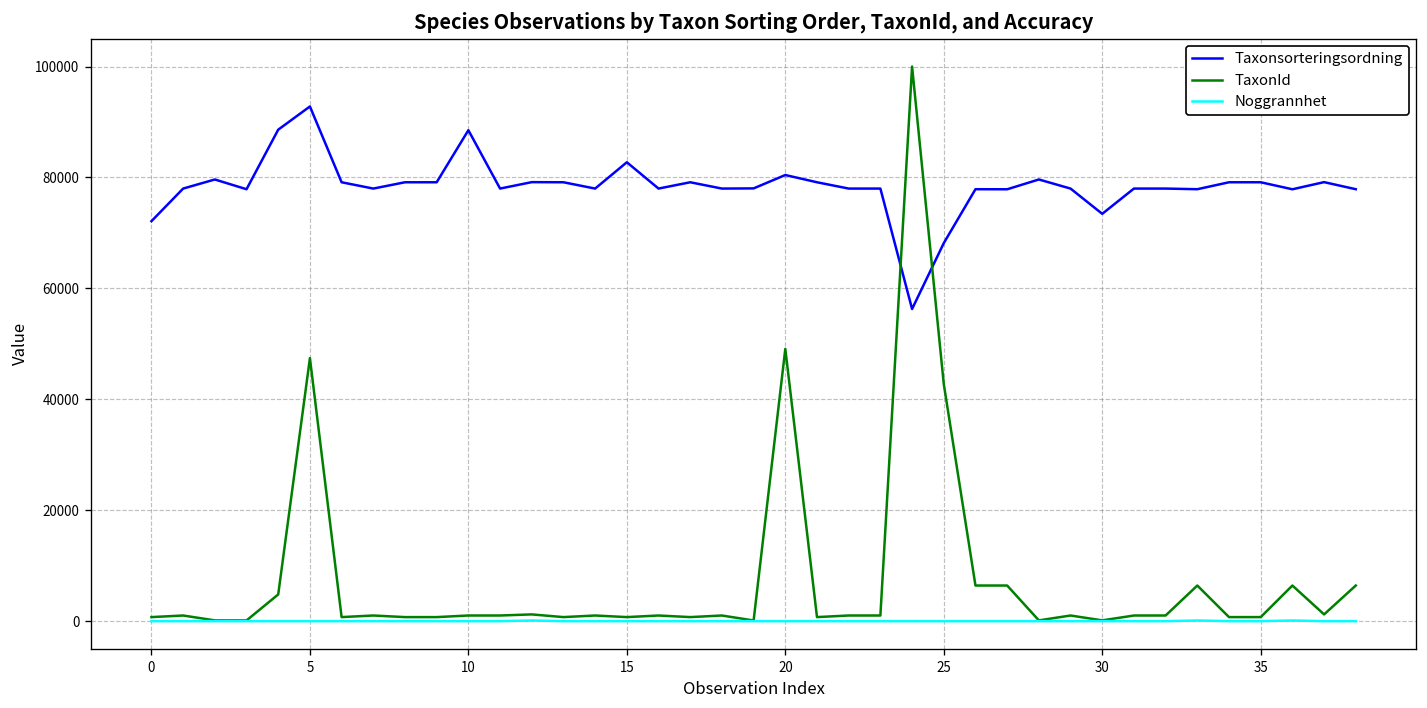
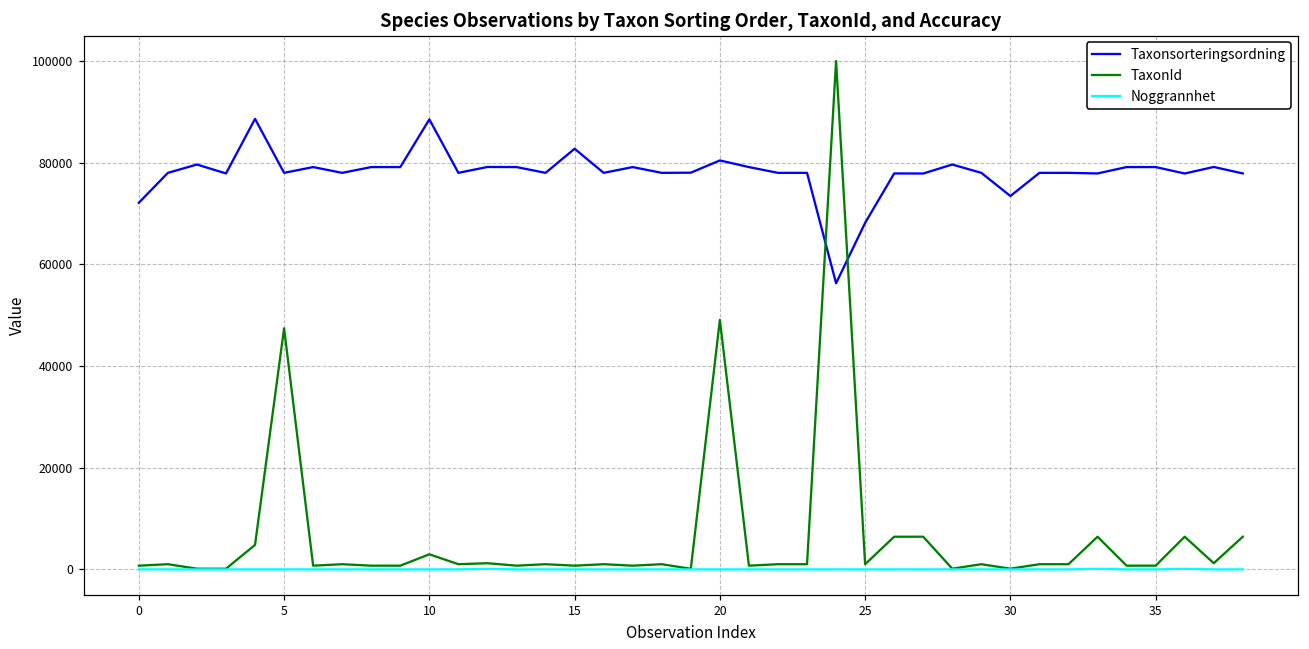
Taxonsorteringsordning, 5: 93000 -> 78000
TaxonId, 10: 1000 -> 3000
TaxonId, 25: 43000 -> 1000
